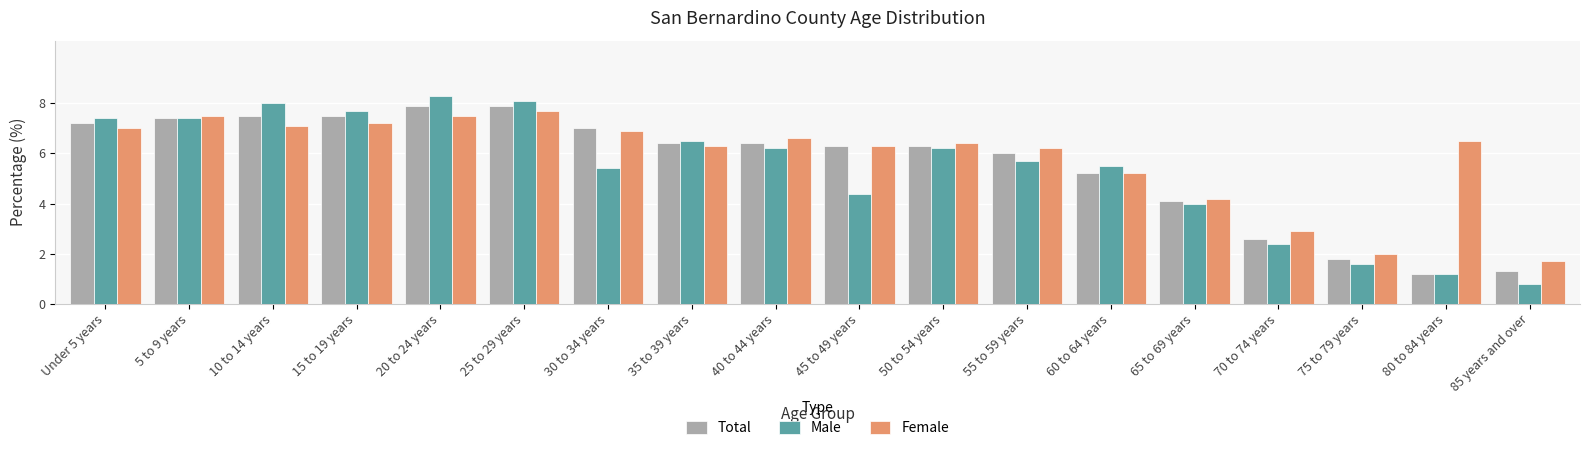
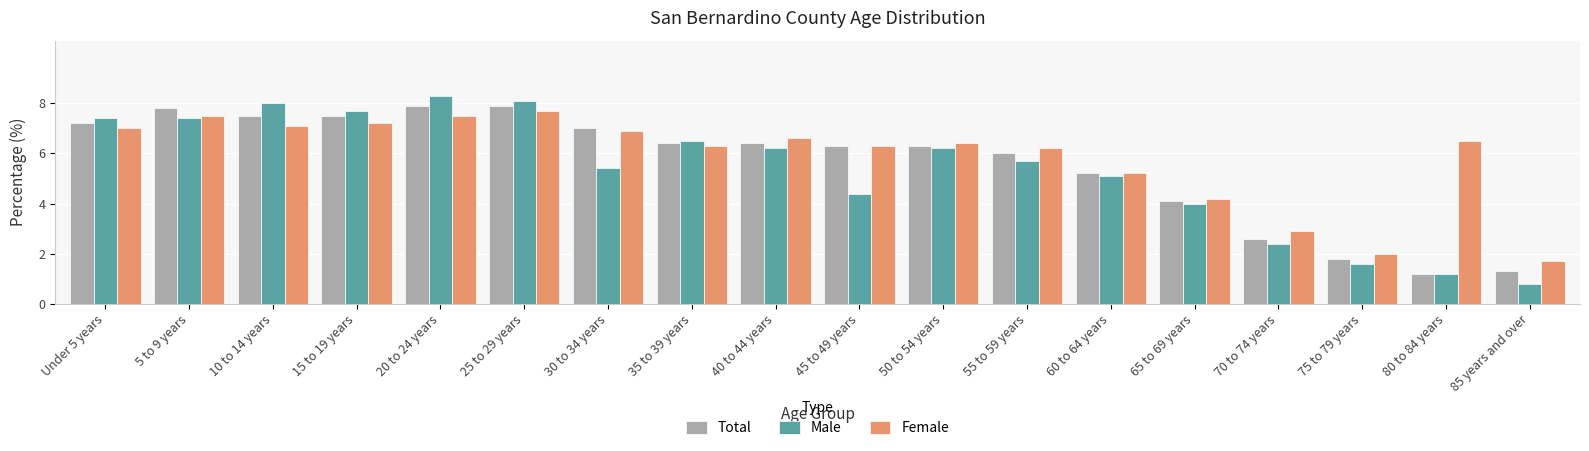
Total, 5 to 9 years: 7.4 -> 7.8
Male, 60 to 64 years: 5.5 -> 5.1
